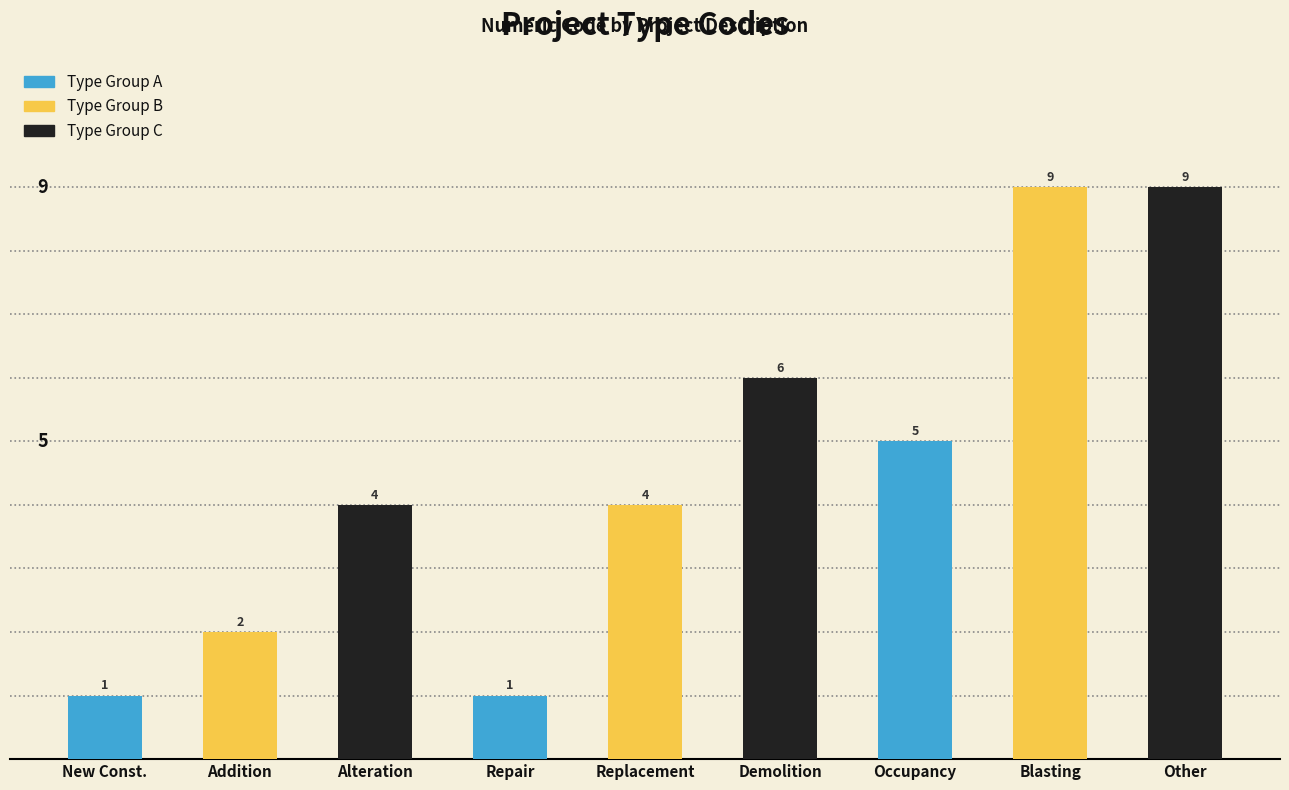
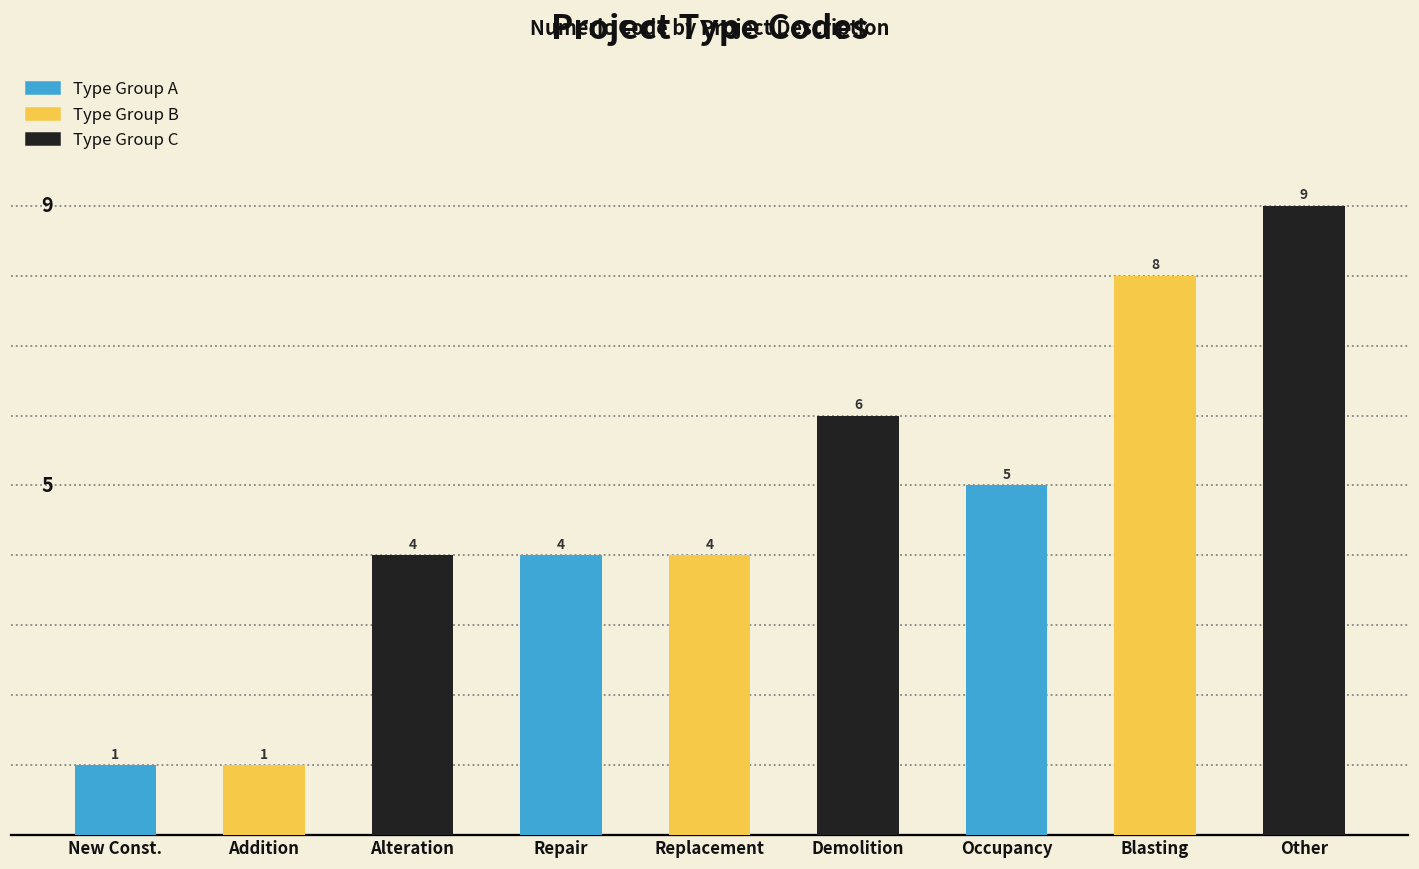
Addition: 2 -> 1
Repair: 1 -> 4
Blasting: 9 -> 8
